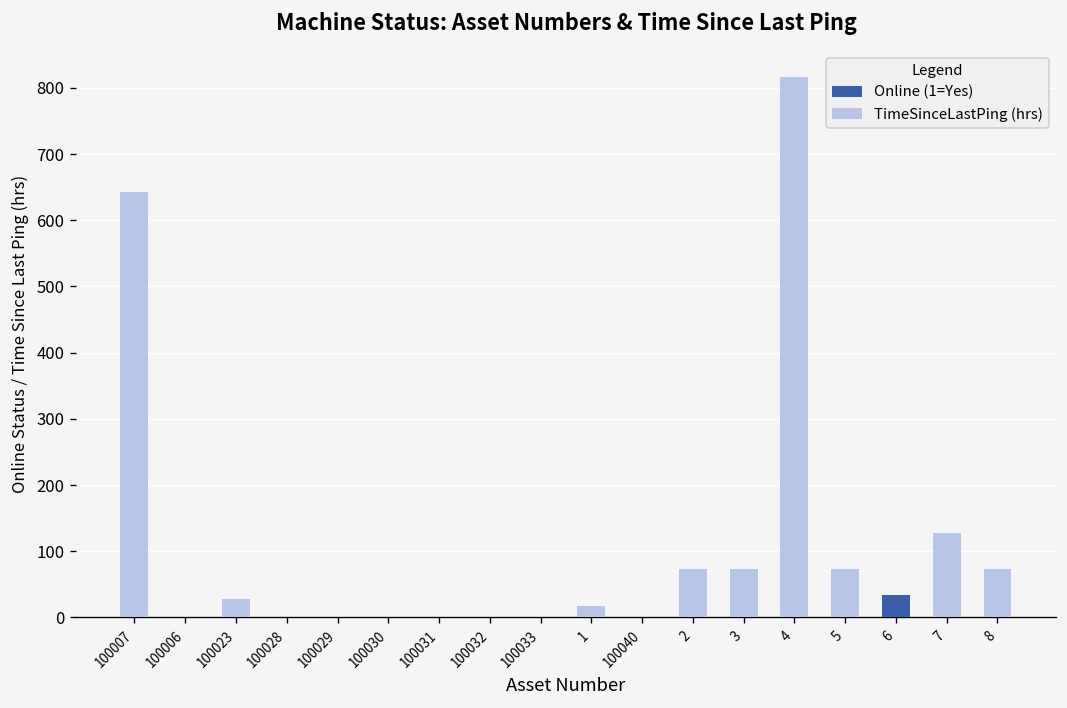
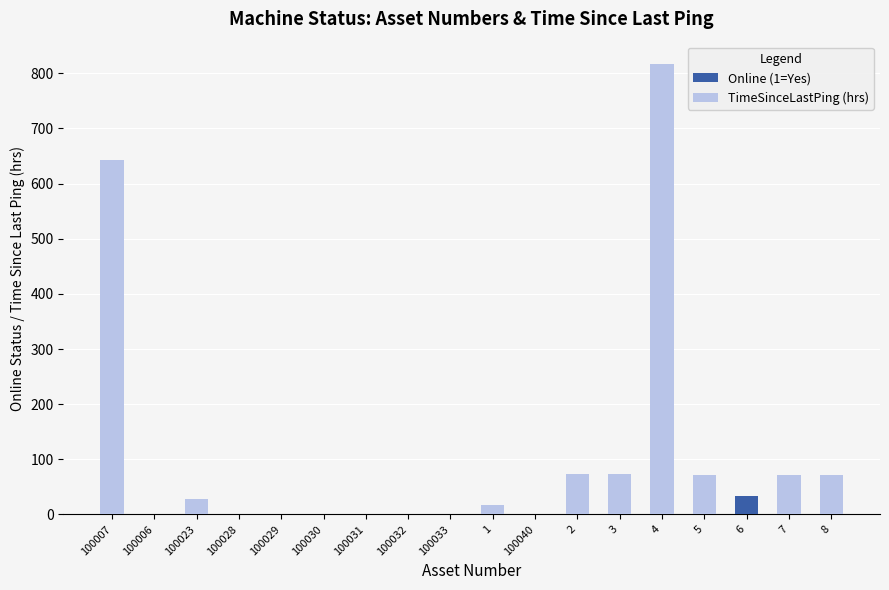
TimeSinceLastPing (hrs), 7: 130 -> 70
